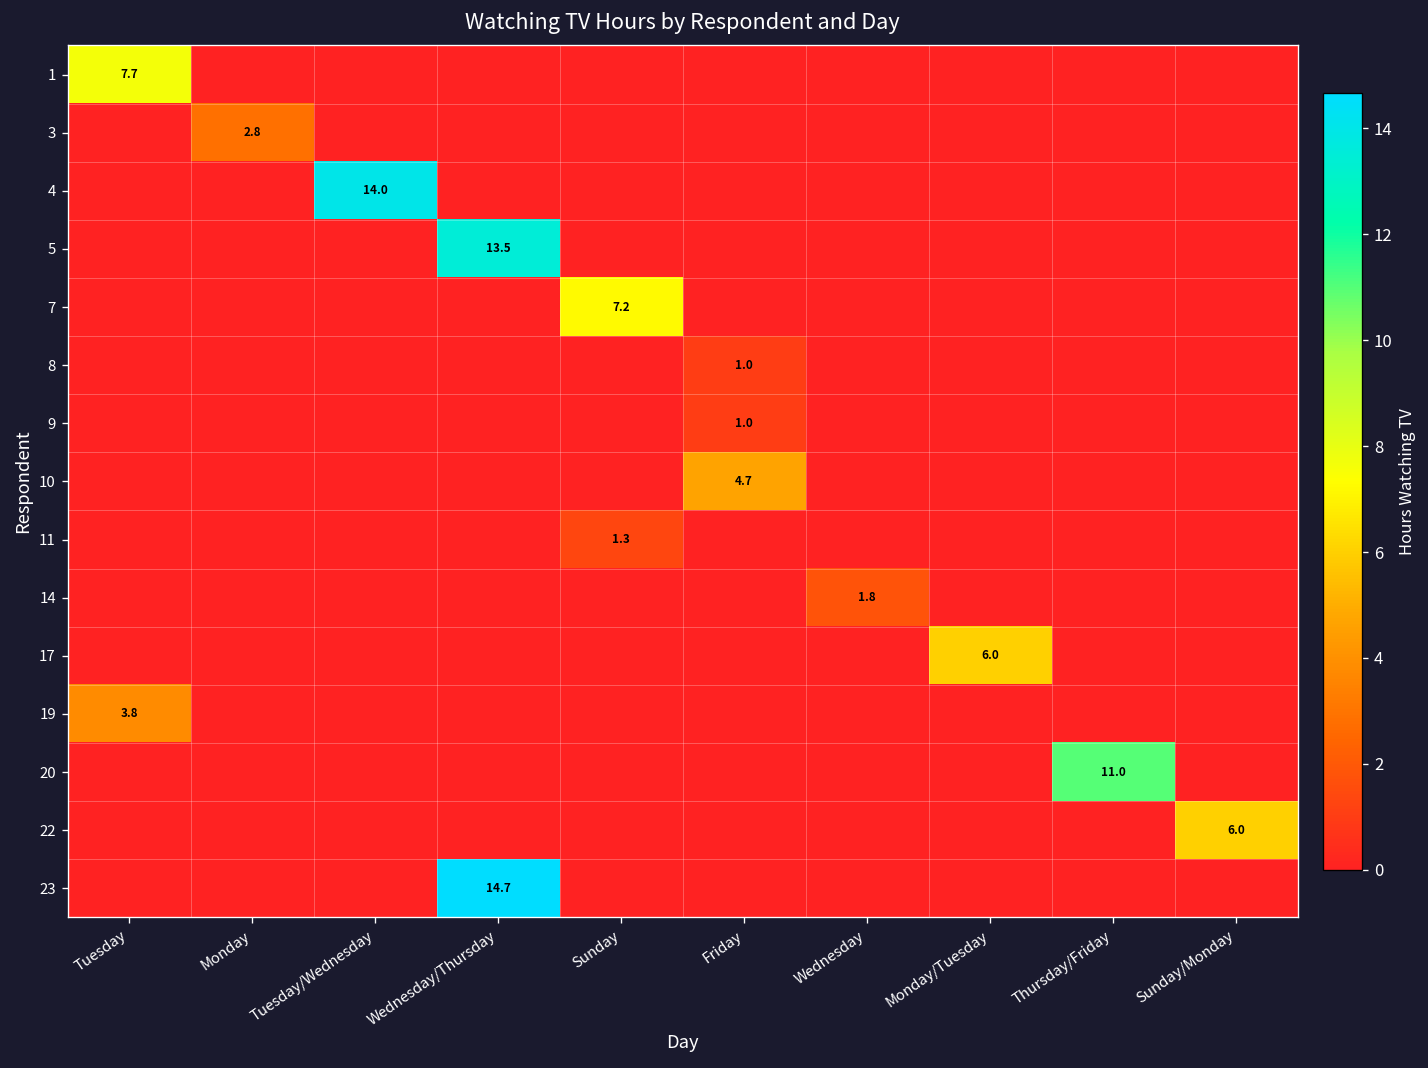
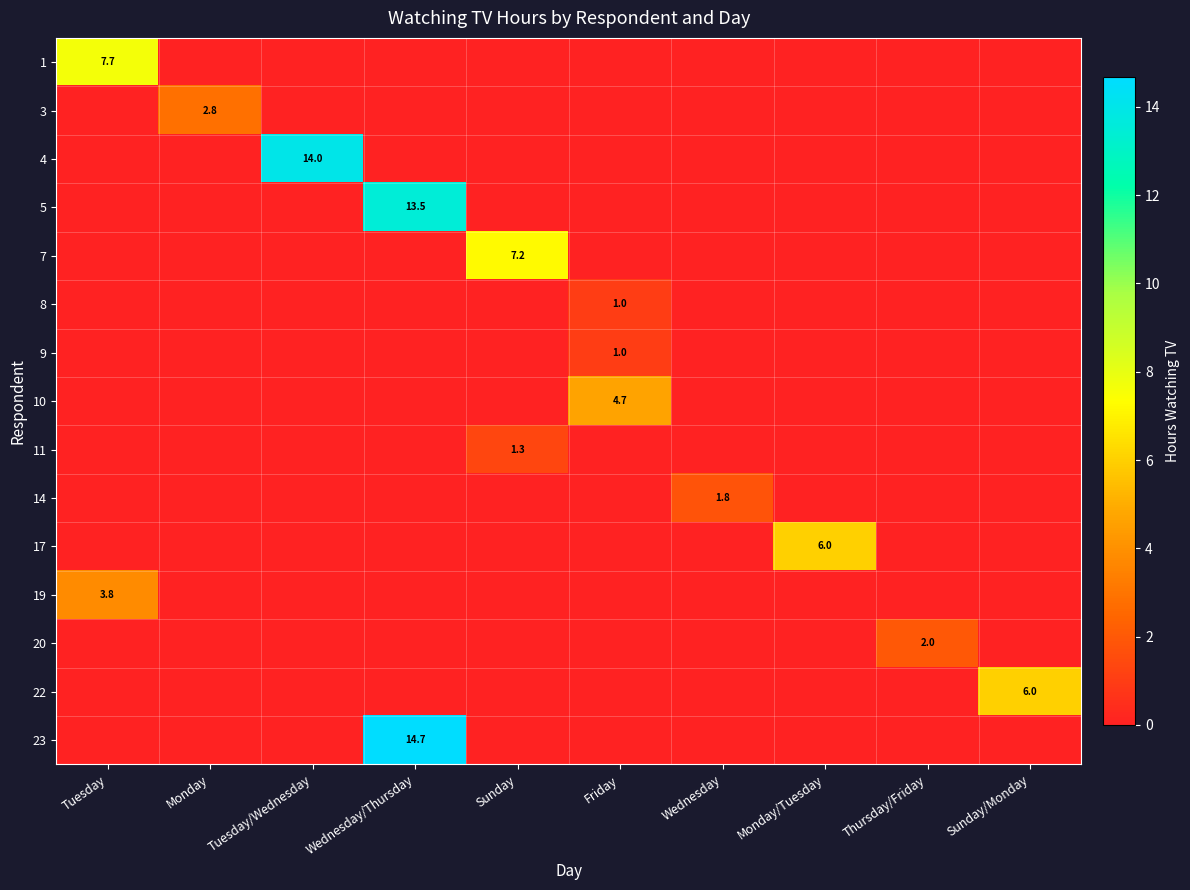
20, Thursday/Friday: 11.0 -> 2.0
